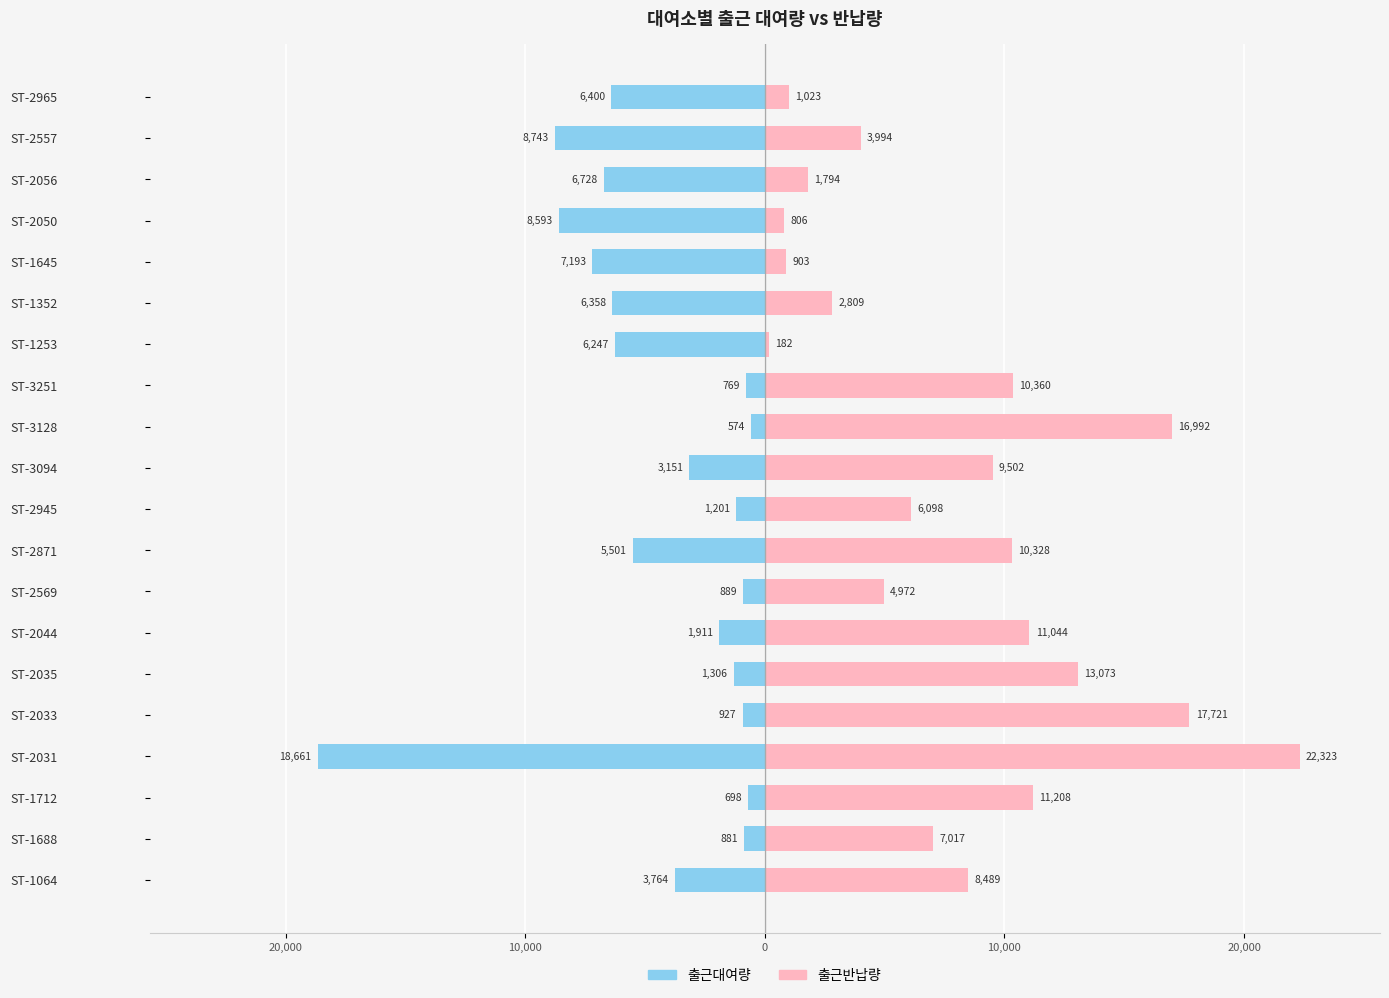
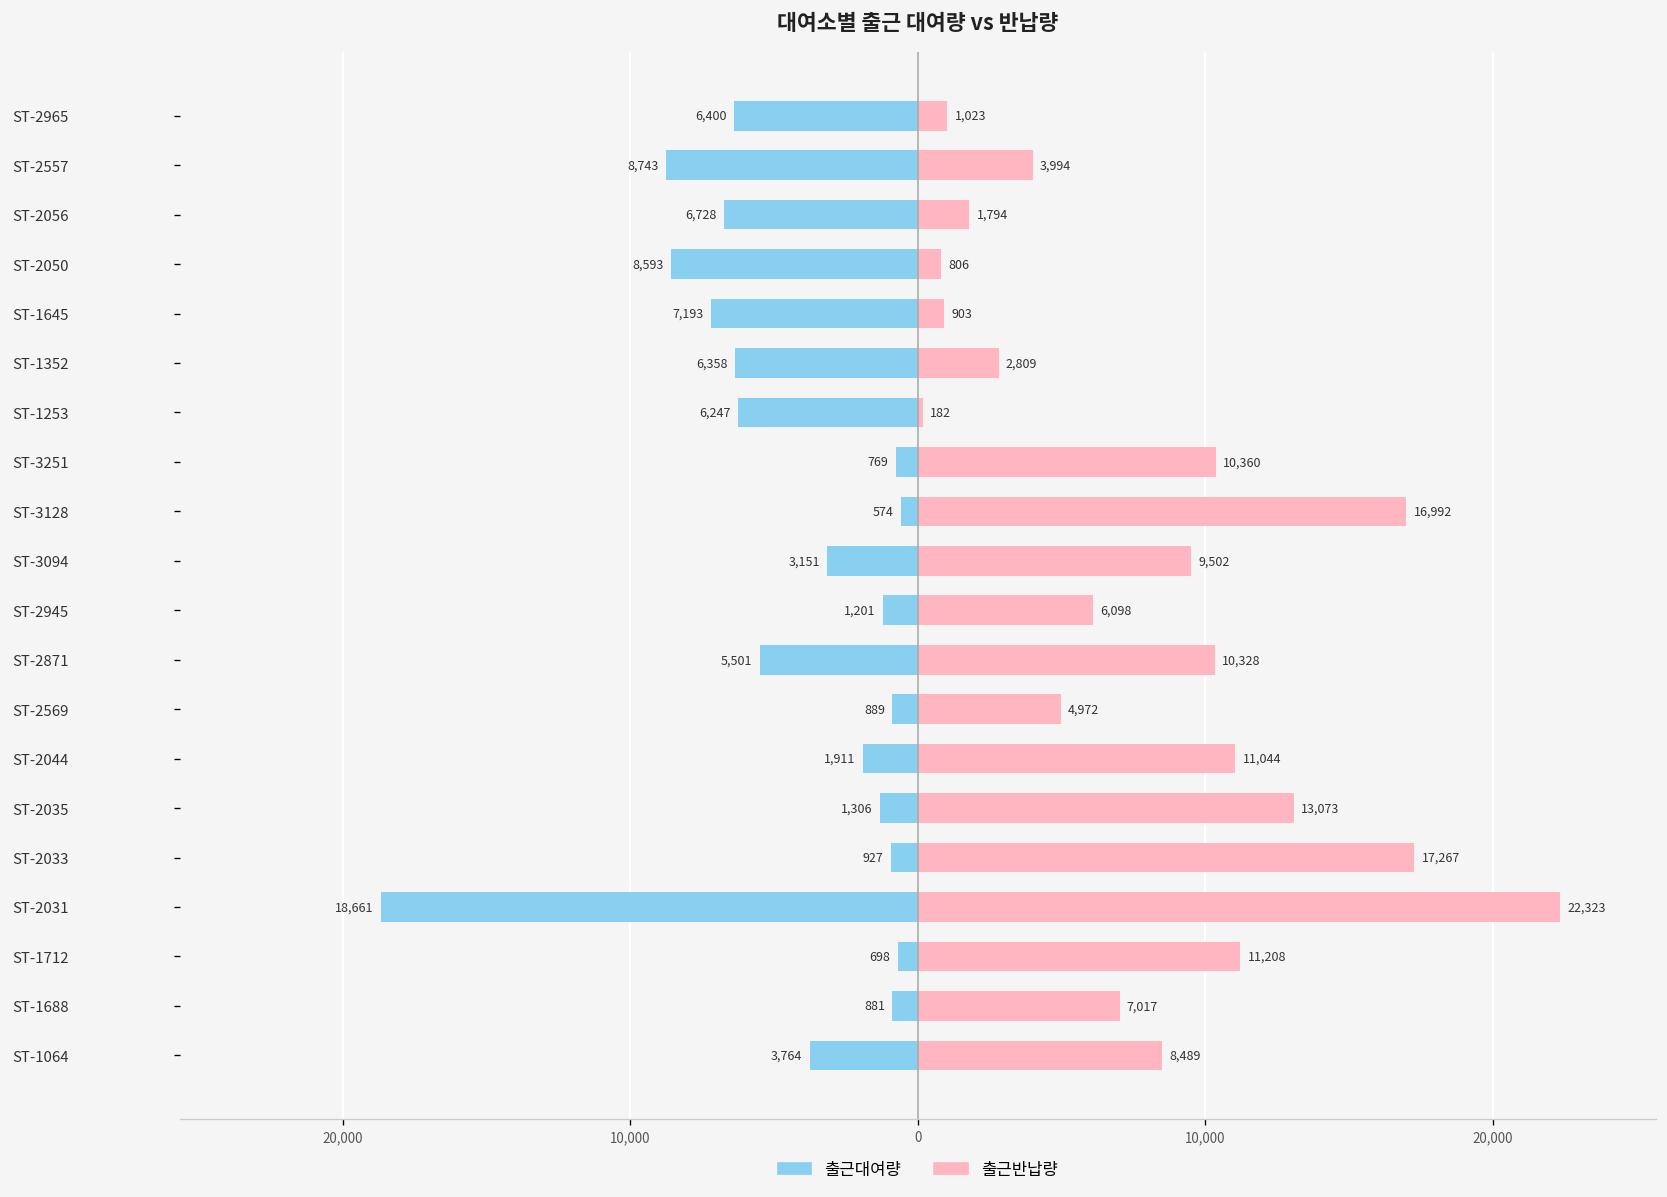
출근반납량, ST-2033: 17,721 -> 17,267
